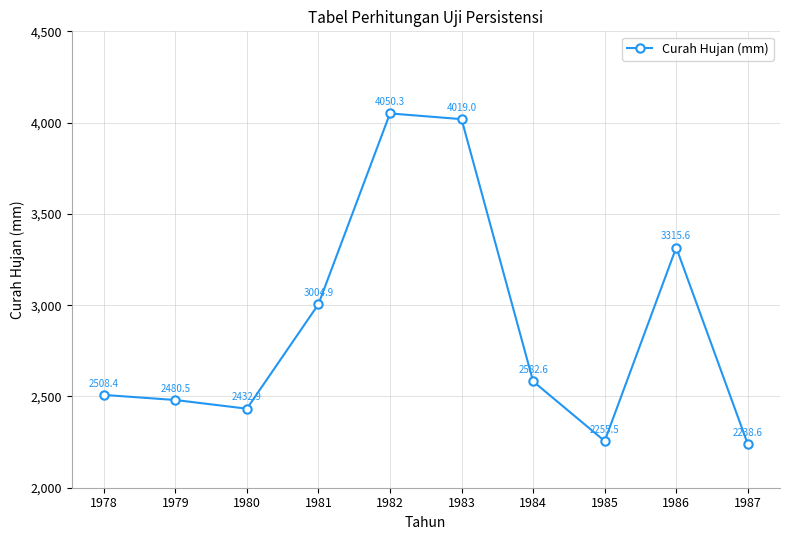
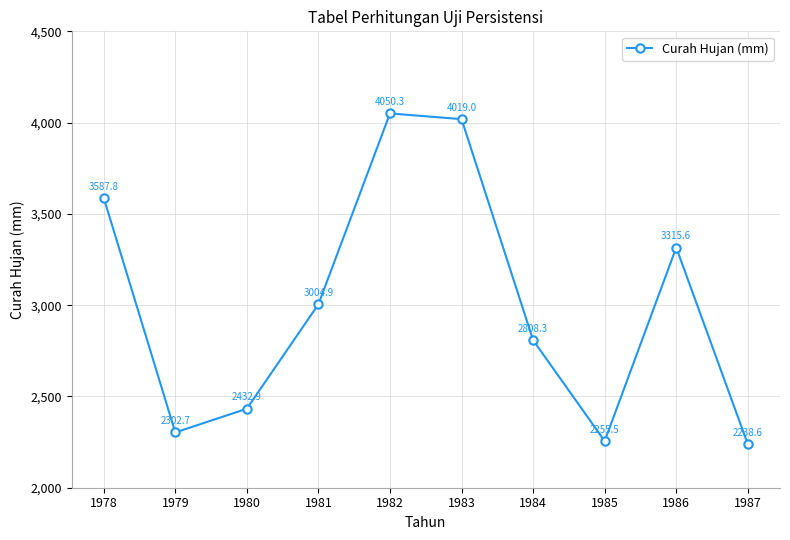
1978: 2508.4 -> 3587.8
1979: 2480.5 -> 2302.7
1984: 2582.6 -> 2808.3
